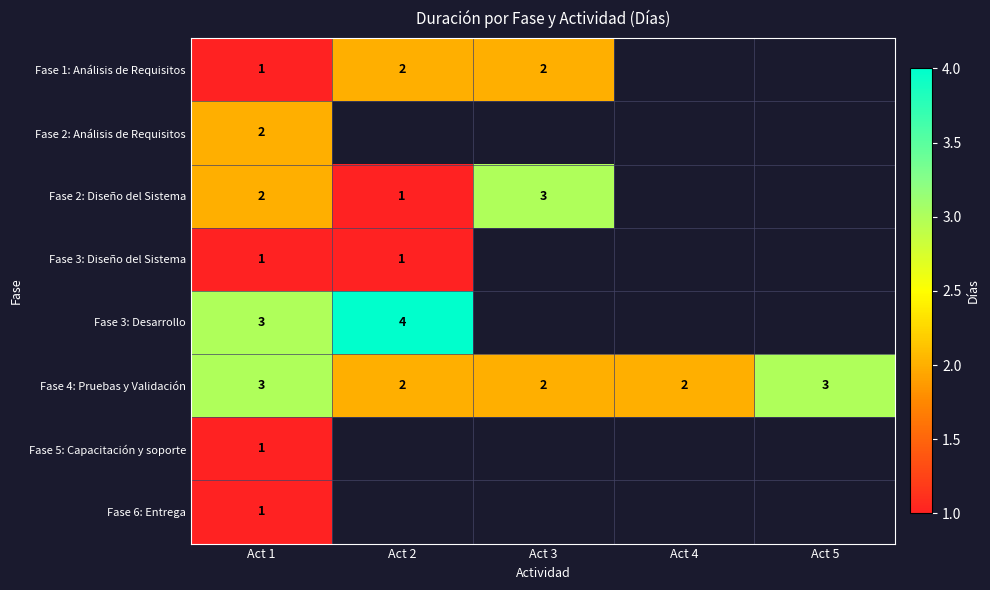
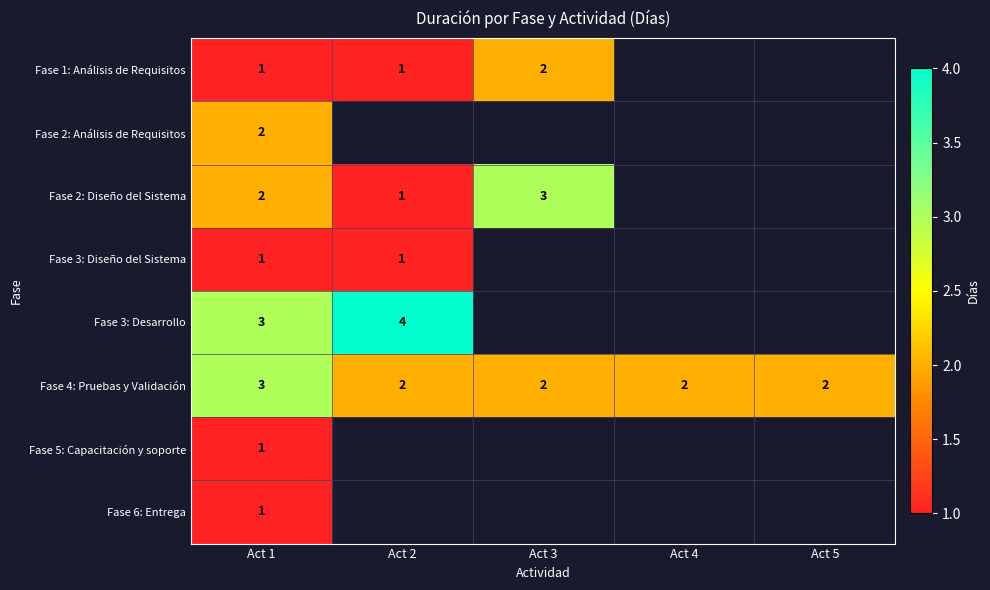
Fase 1: Análisis de Requisitos, Act 2: 2 -> 1
Fase 4: Pruebas y Validación, Act 5: 3 -> 2
